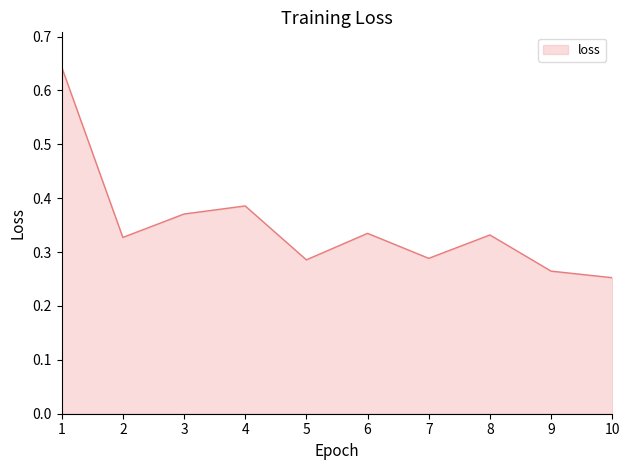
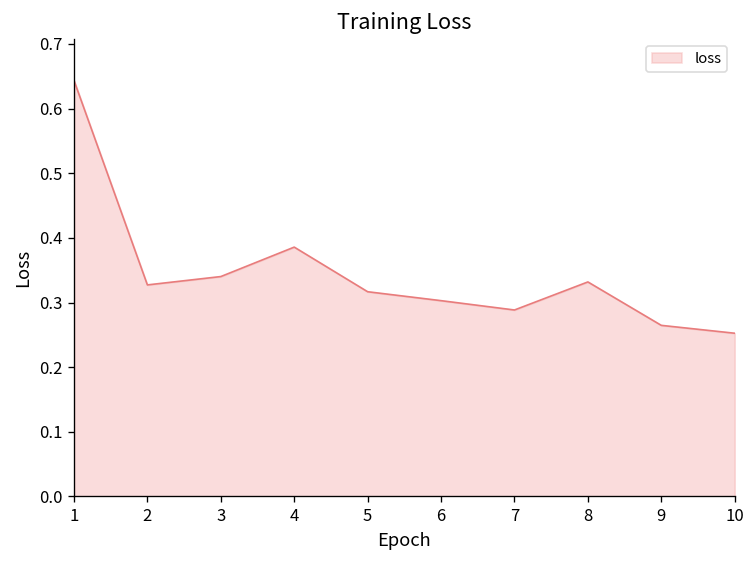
3: 0.37 -> 0.34
5: 0.29 -> 0.32
6: 0.33 -> 0.30
